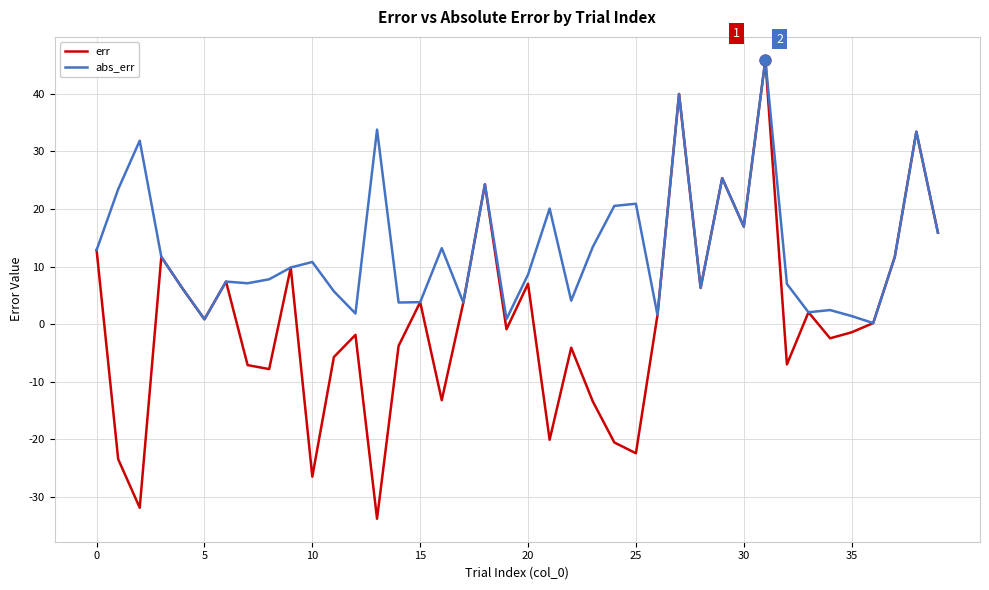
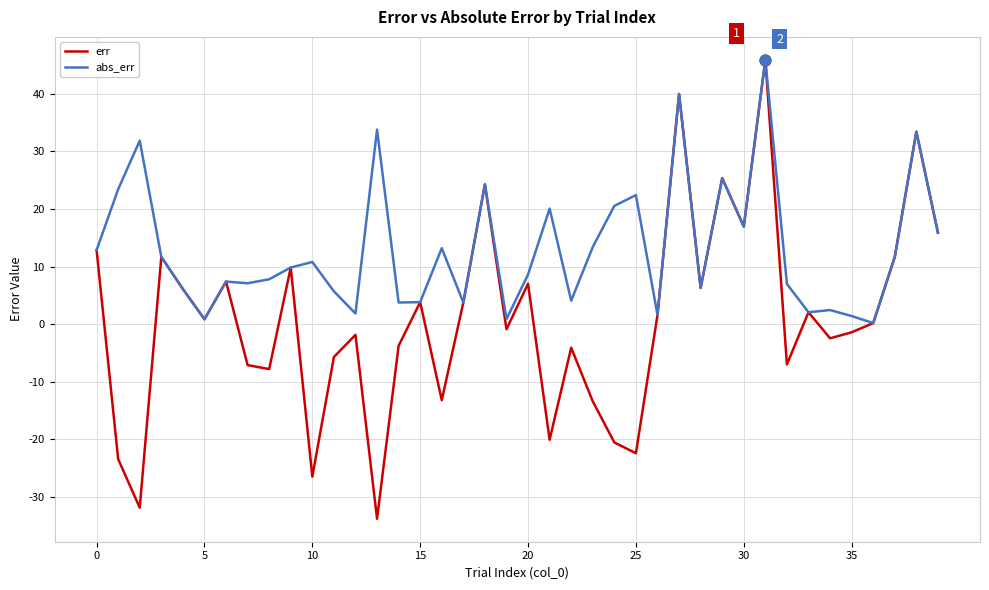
abs_err, 25: 21 -> 22
